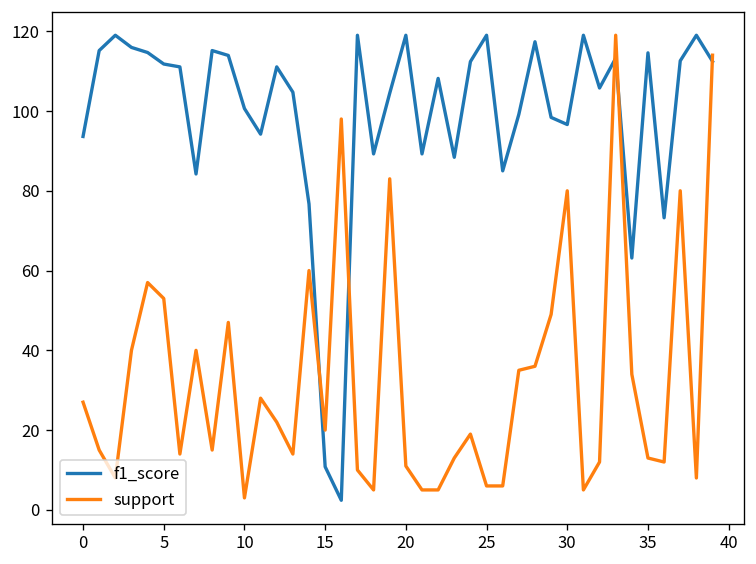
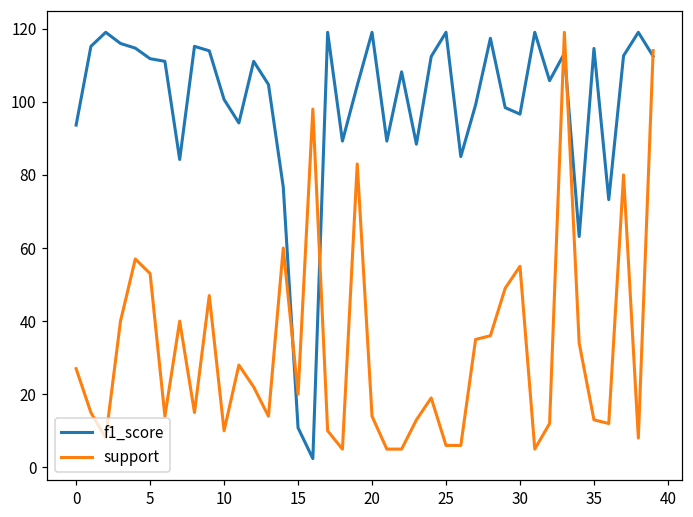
support, 10: 3 -> 10
support, 20: 11 -> 14
support, 30: 80 -> 55
